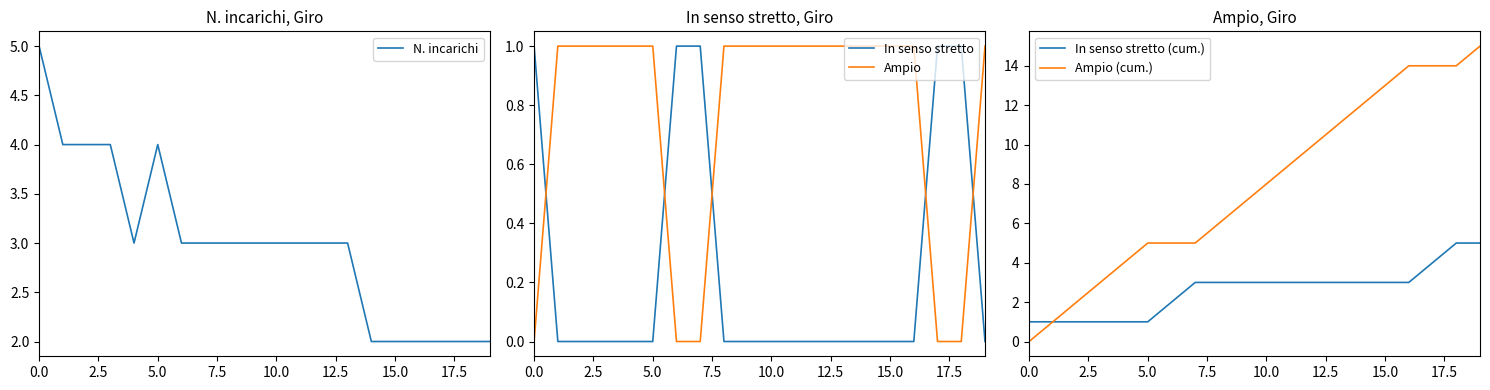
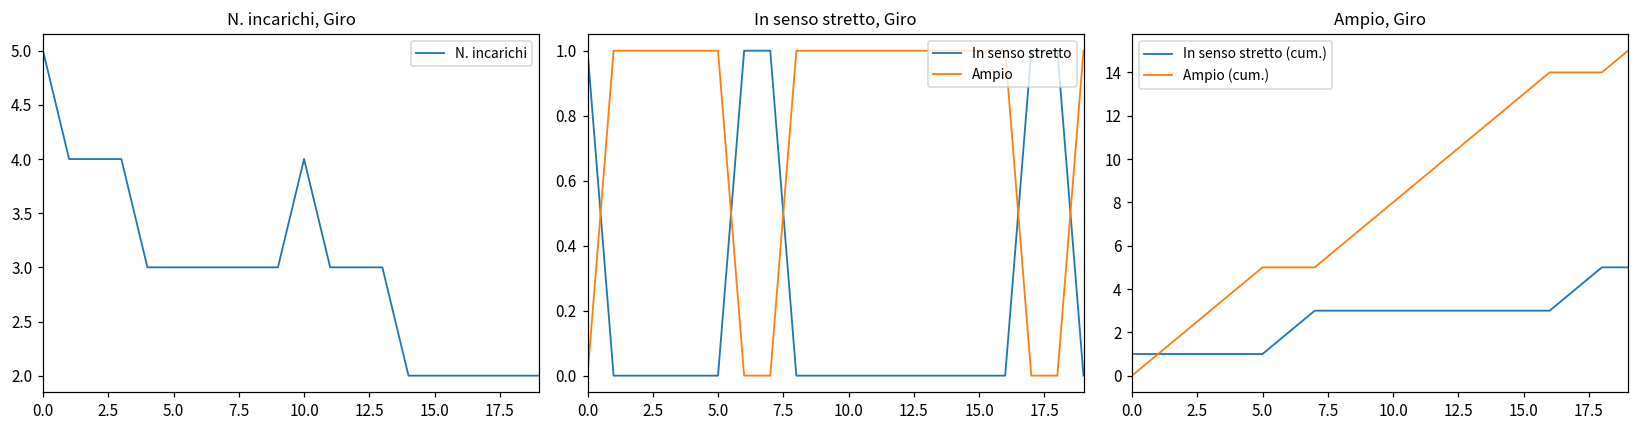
N. incarichi, Giro, 5.0: 4 -> 3
N. incarichi, Giro, 10.0: 3 -> 4
